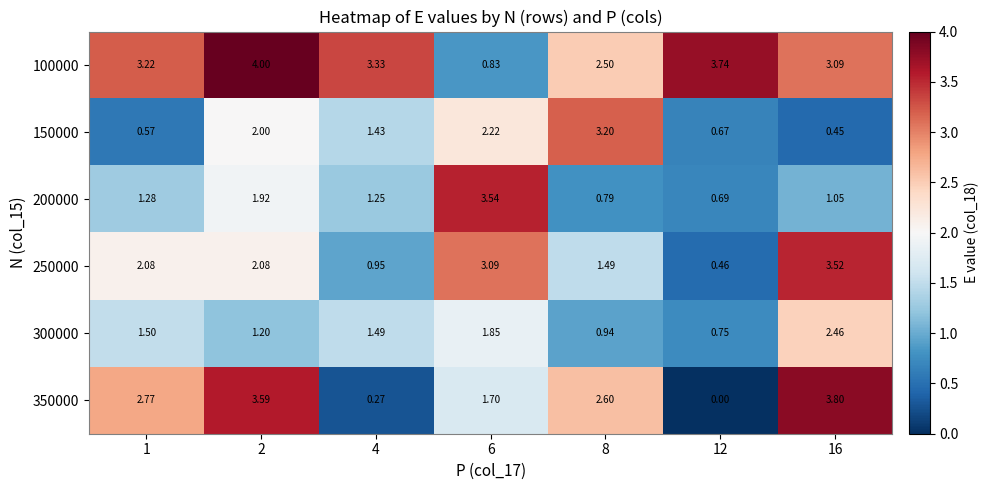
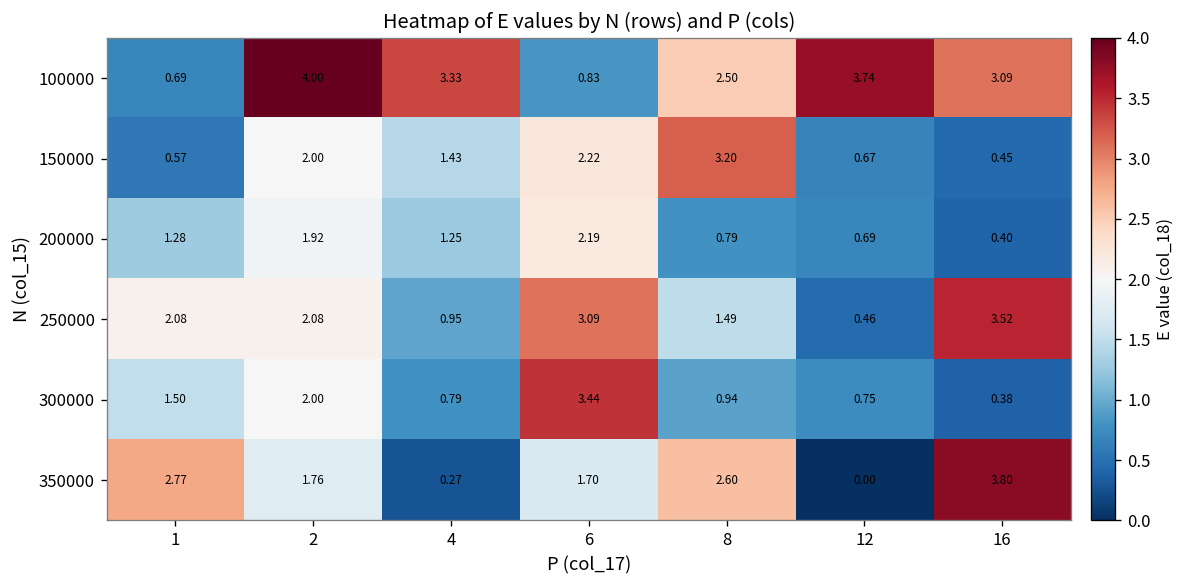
100000, 1: 3.22 -> 0.69
200000, 6: 3.54 -> 2.19
200000, 16: 1.05 -> 0.40
300000, 2: 1.20 -> 2.00
300000, 4: 1.49 -> 0.79
300000, 6: 1.85 -> 3.44
300000, 16: 2.46 -> 0.38
350000, 2: 3.59 -> 1.76
